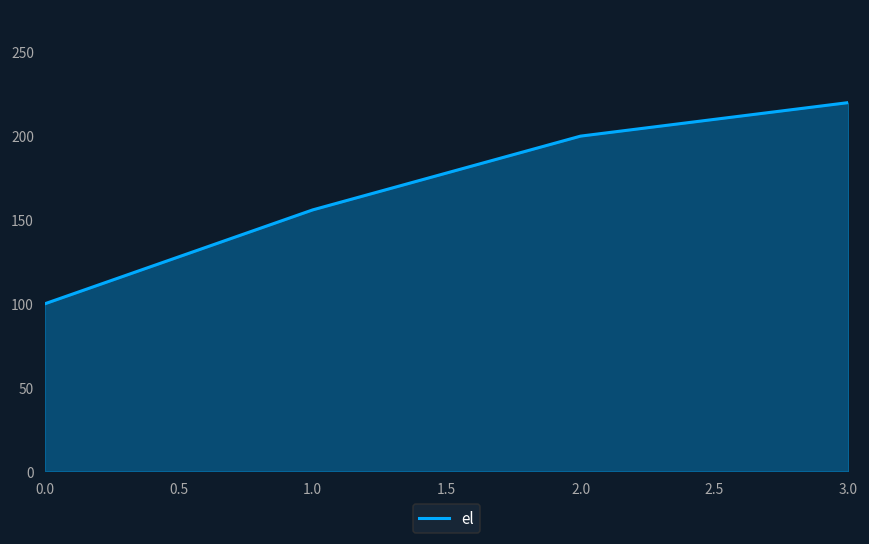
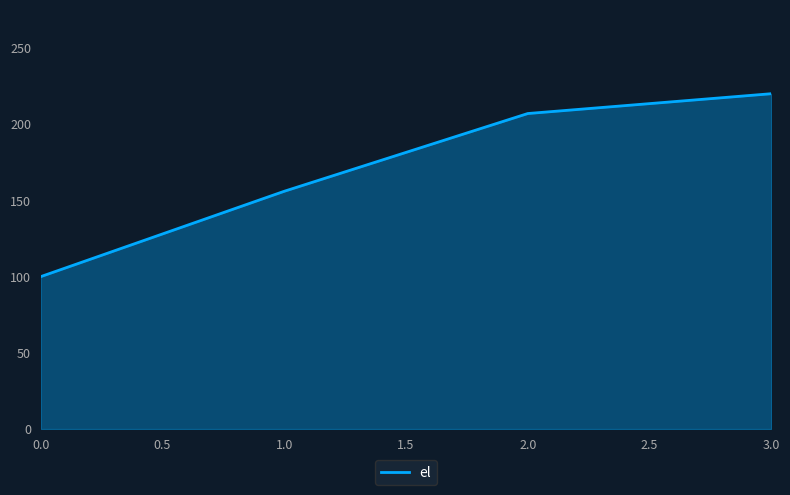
2.0: 200 -> 207
